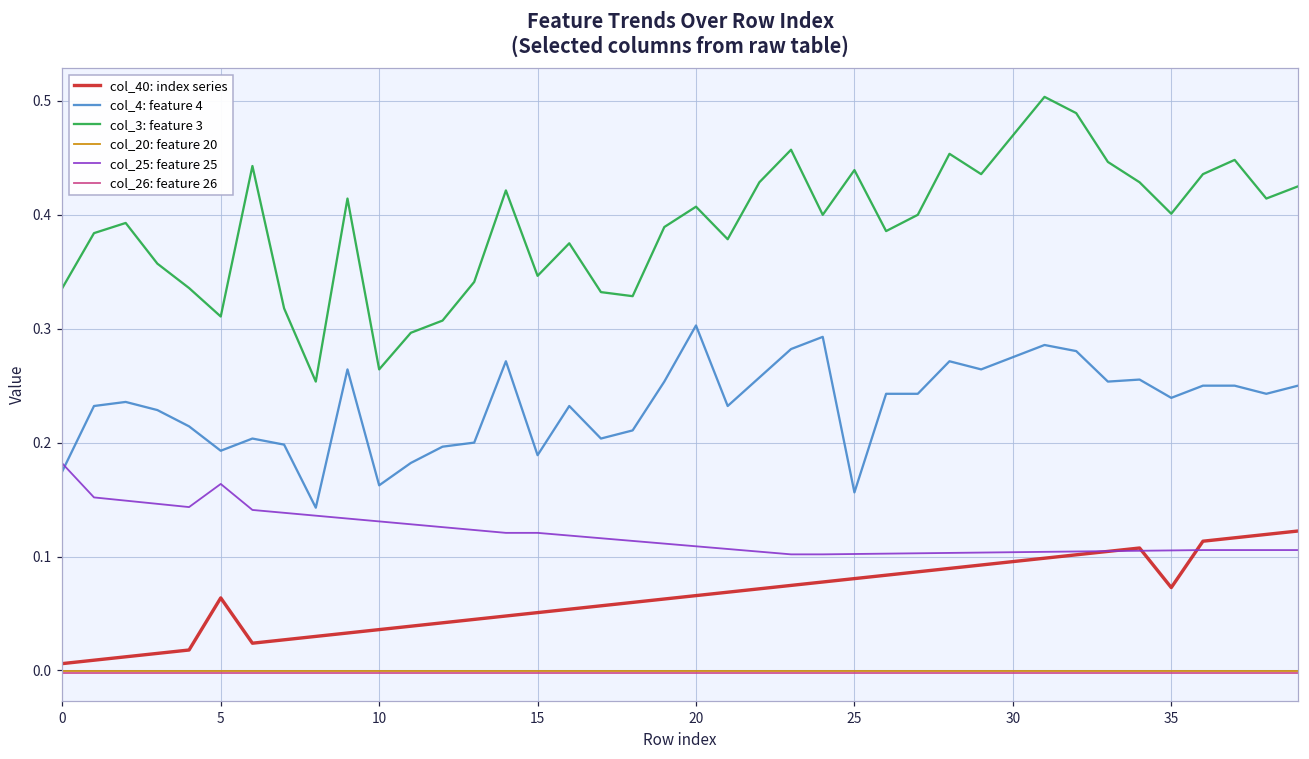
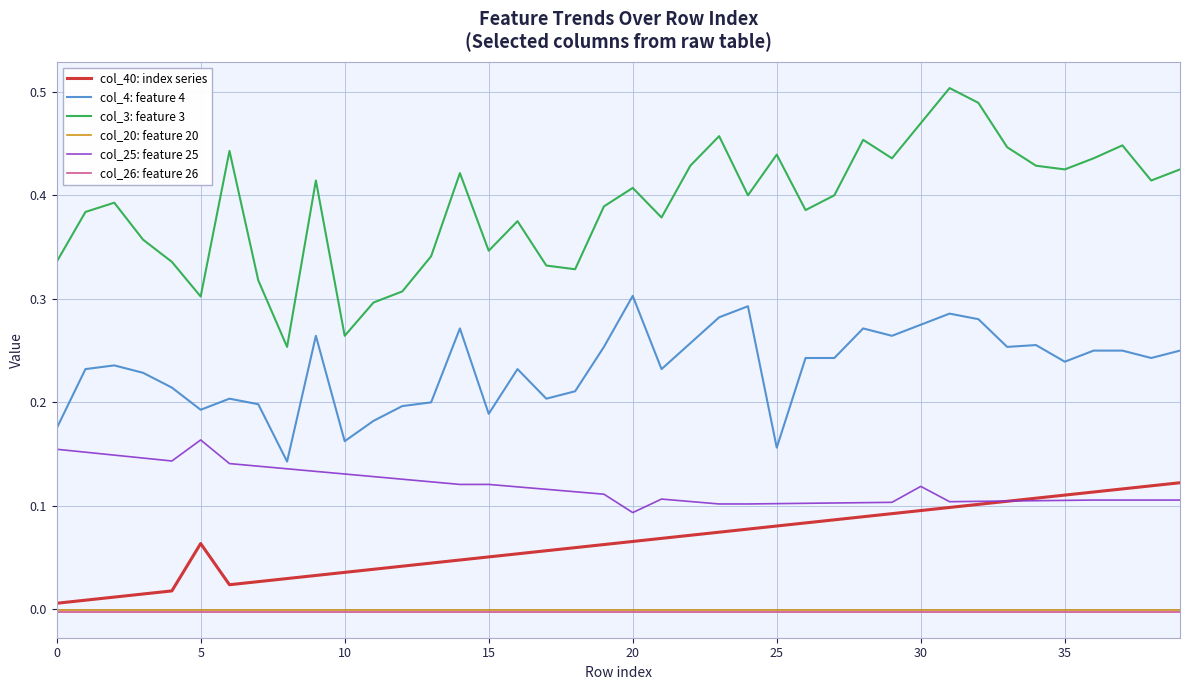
col_25: feature 25, 0: 0.182 -> 0.155
col_3: feature 3, 5: 0.311 -> 0.302
col_25: feature 25, 20: 0.109 -> 0.094
col_25: feature 25, 30: 0.104 -> 0.119
col_40: index series, 35: 0.073 -> 0.110
col_3: feature 3, 35: 0.401 -> 0.425
